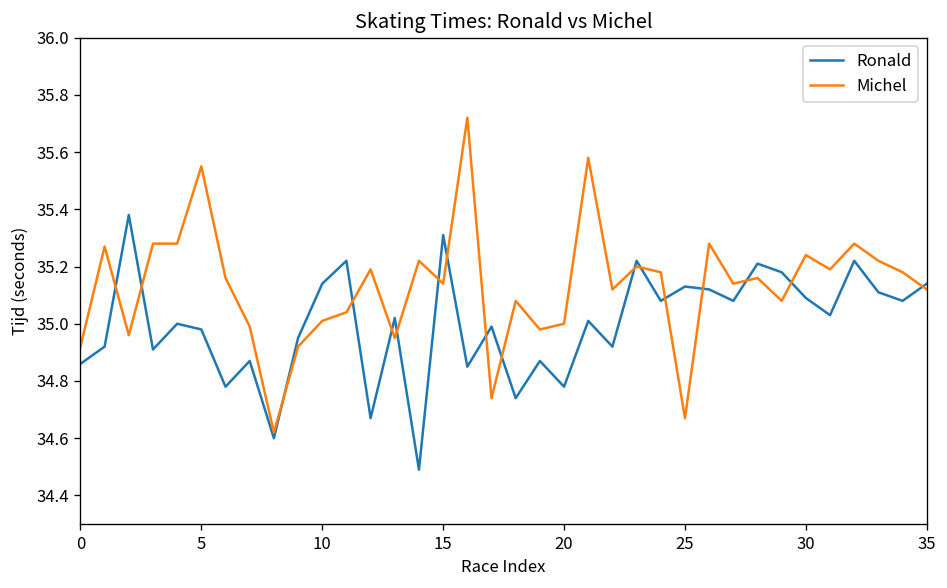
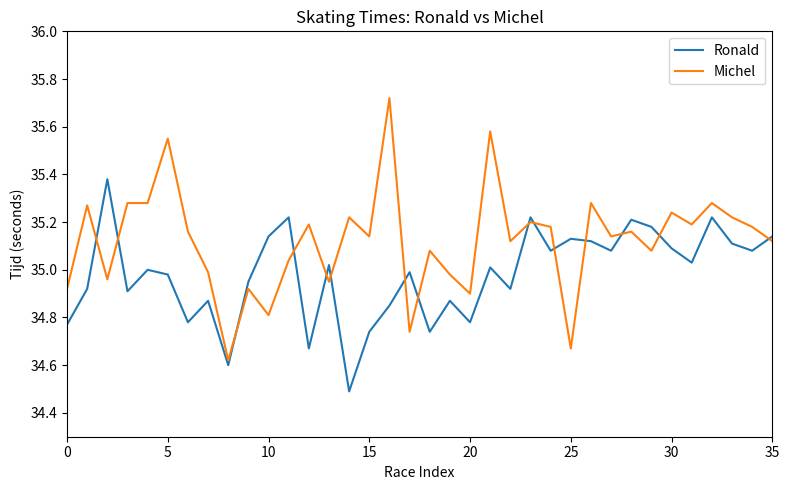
Ronald, 0: 34.86 -> 34.77
Michel, 10: 35.01 -> 34.81
Ronald, 15: 35.31 -> 34.74
Michel, 20: 35.0 -> 34.9
